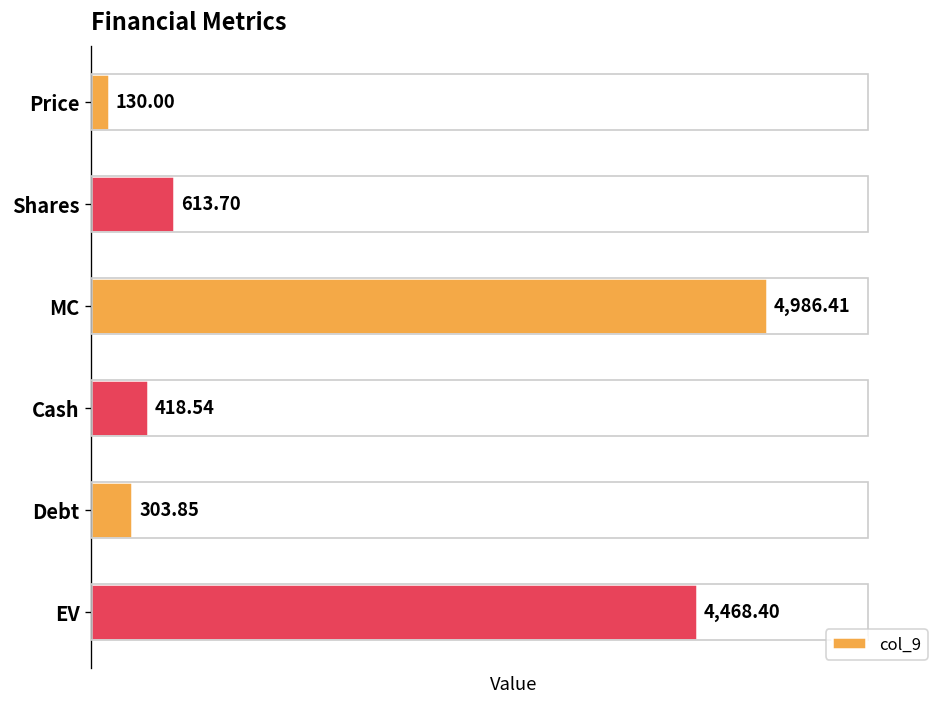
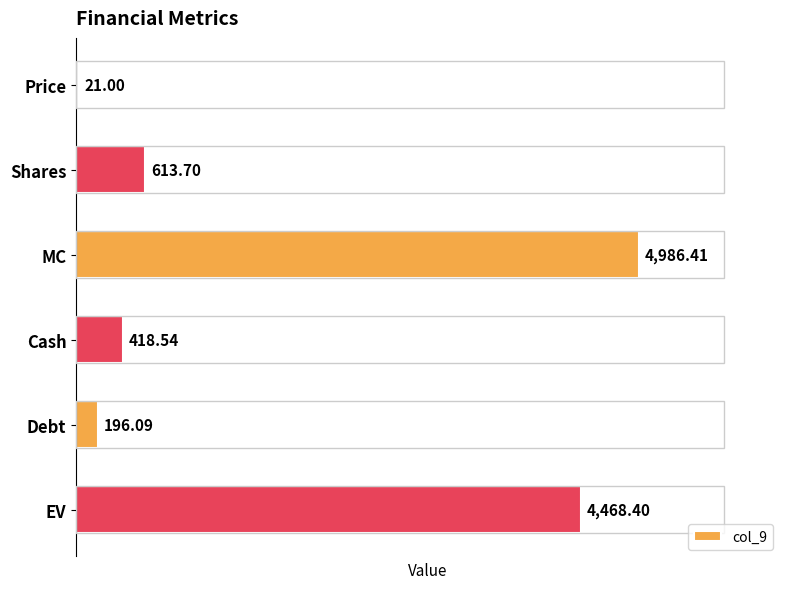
Price: 130.00 -> 21.00
Debt: 303.85 -> 196.09
